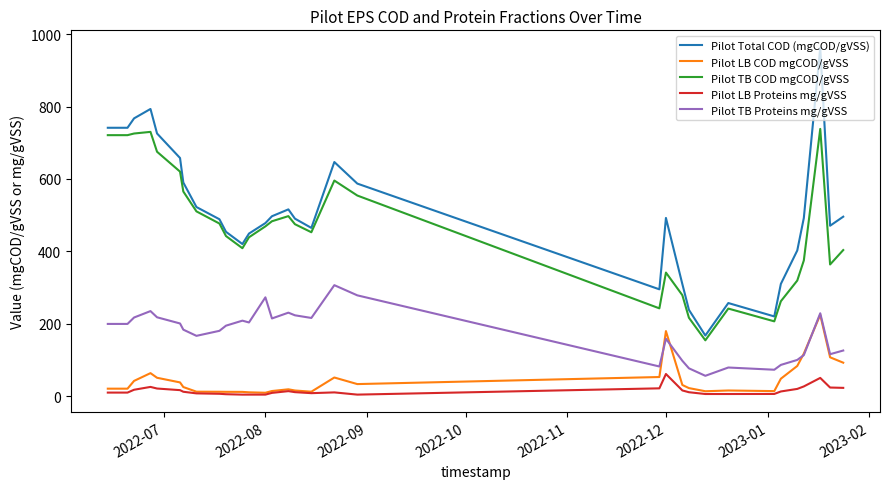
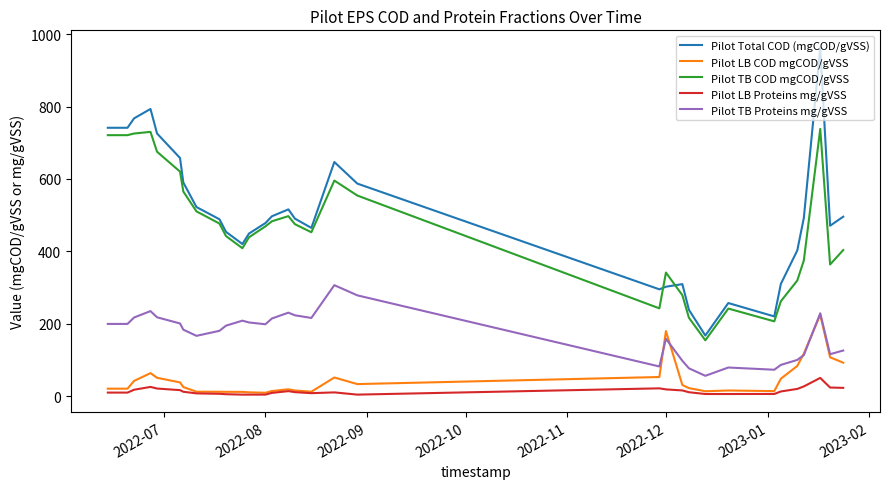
Pilot TB Proteins mg/gVSS, 2022-08: 270 -> 200
Pilot Total COD (mgCOD/gVSS), 2022-12: 490 -> 300
Pilot LB Proteins mg/gVSS, 2022-12: 60 -> 20
